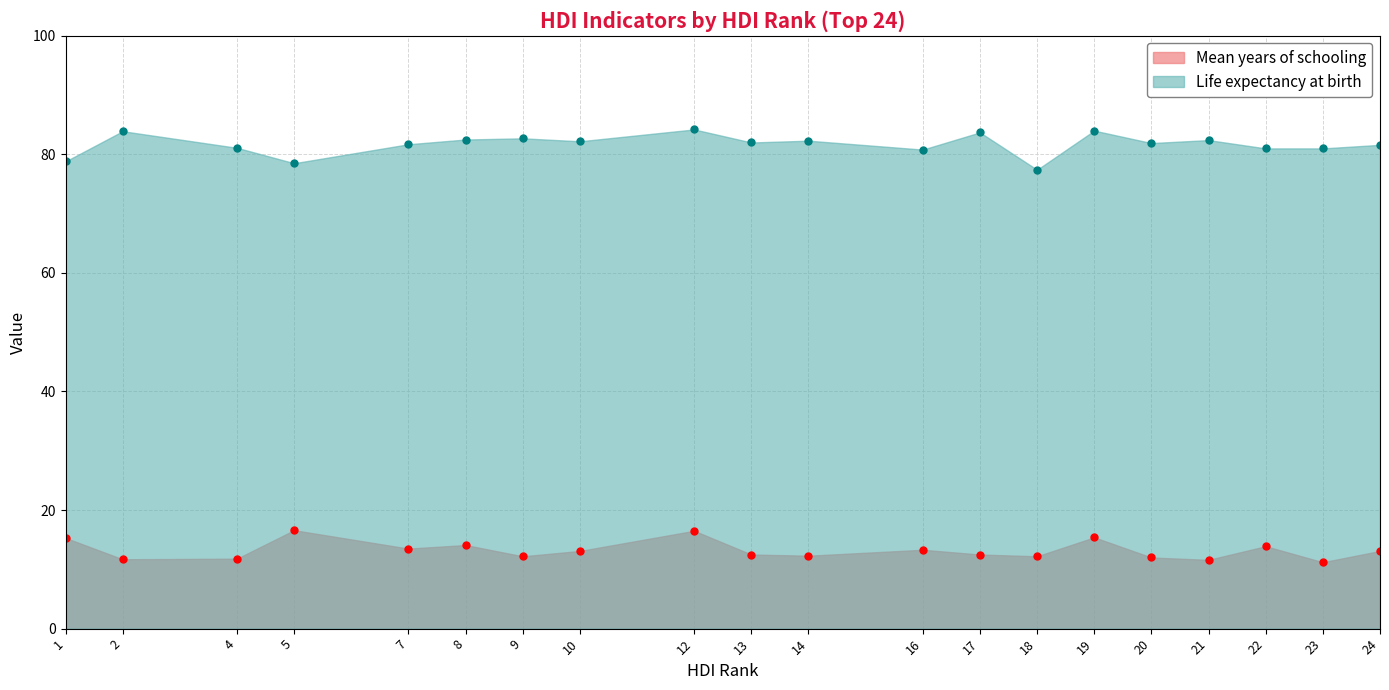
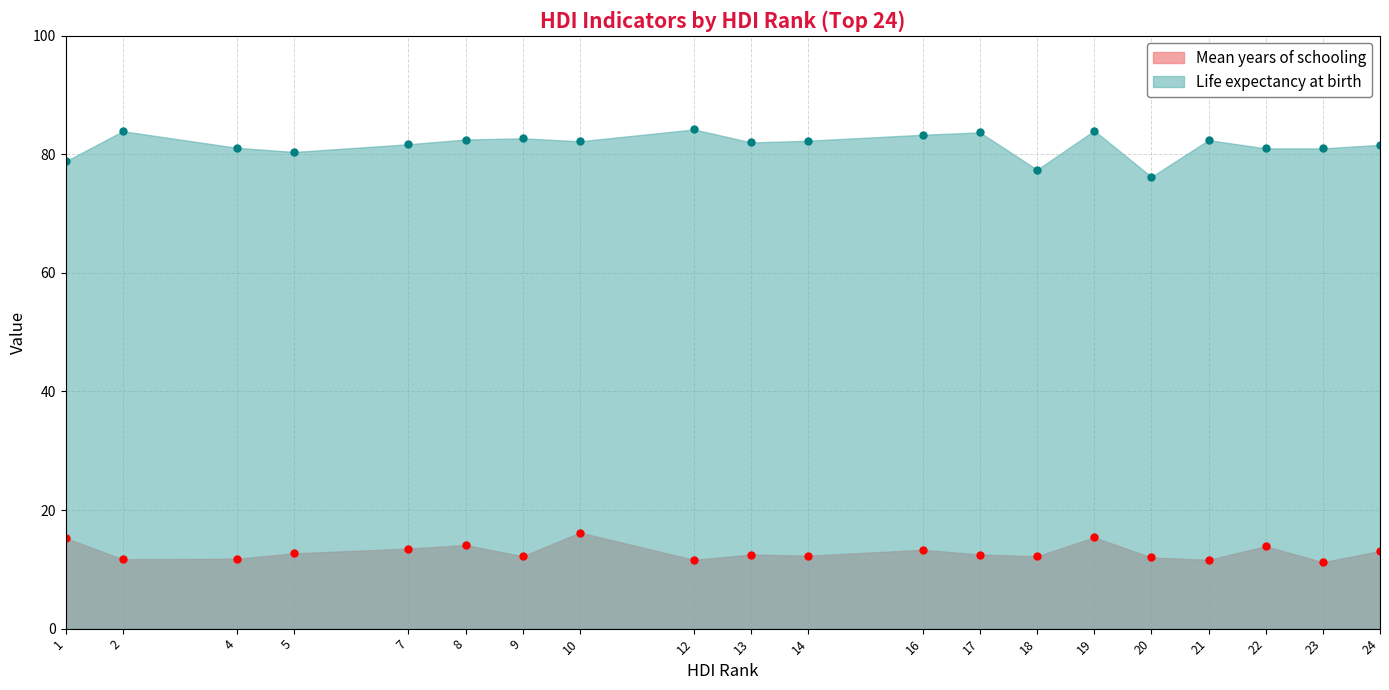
Mean years of schooling, 5: 17 -> 13
Life expectancy at birth, 5: 79 -> 80
Mean years of schooling, 10: 13 -> 16
Mean years of schooling, 12: 17 -> 12
Life expectancy at birth, 16: 81 -> 83
Life expectancy at birth, 20: 82 -> 76
